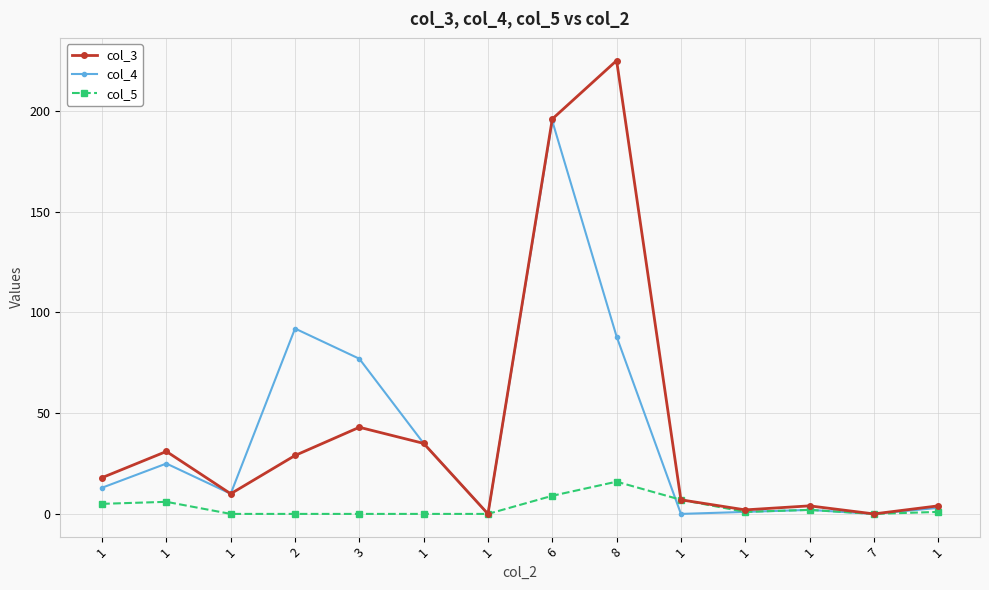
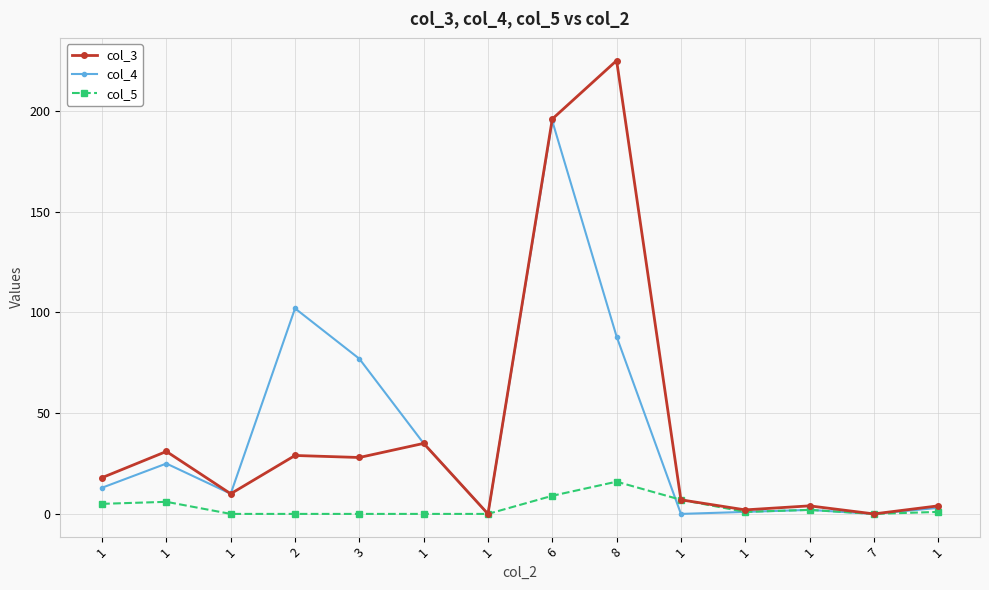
col_4, 2: 92 -> 102
col_3, 3: 43 -> 28
